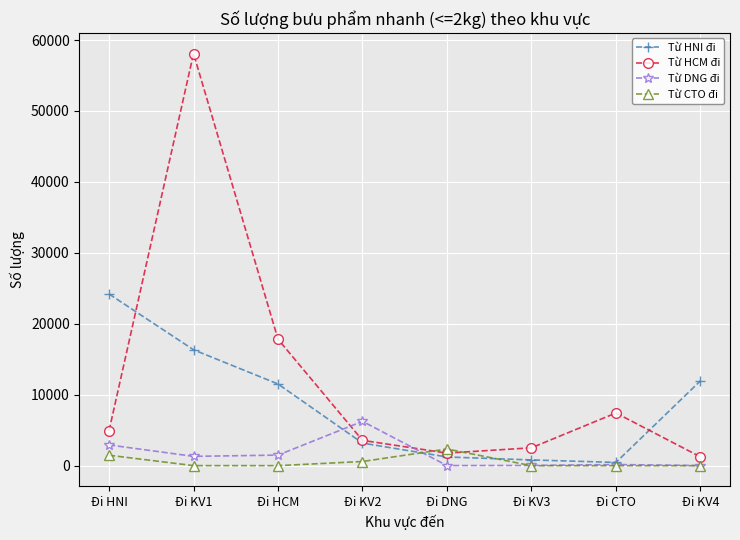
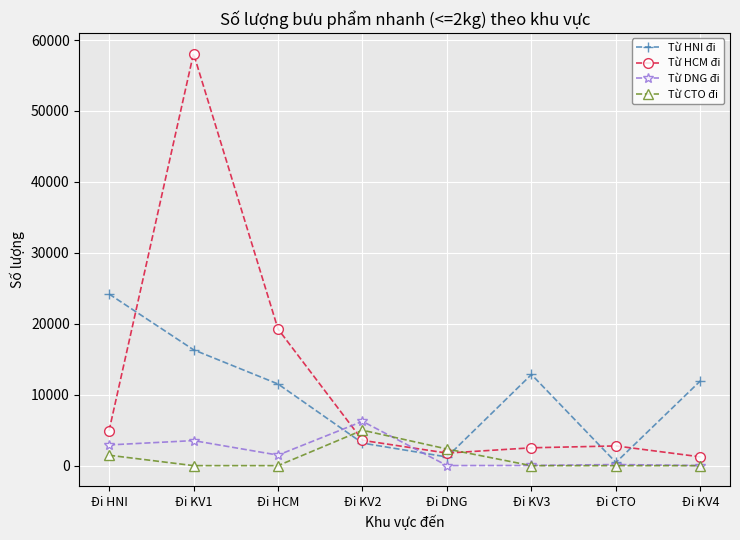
Từ DNG đi, Đi KV1: 1000 -> 4000
Từ HCM đi, Đi HCM: 18000 -> 19000
Từ CTO đi, Đi KV2: 1000 -> 5000
Từ HNI đi, Đi KV3: 1000 -> 13000
Từ HCM đi, Đi CTO: 7000 -> 3000
